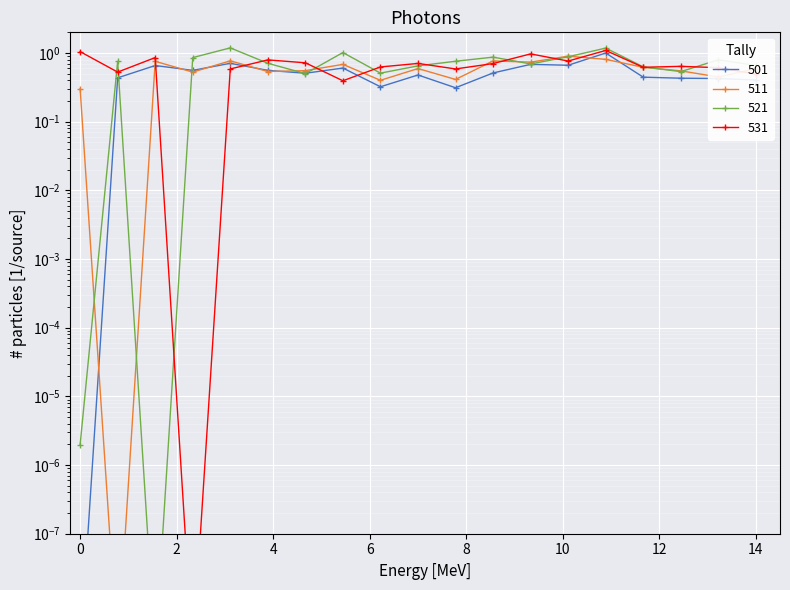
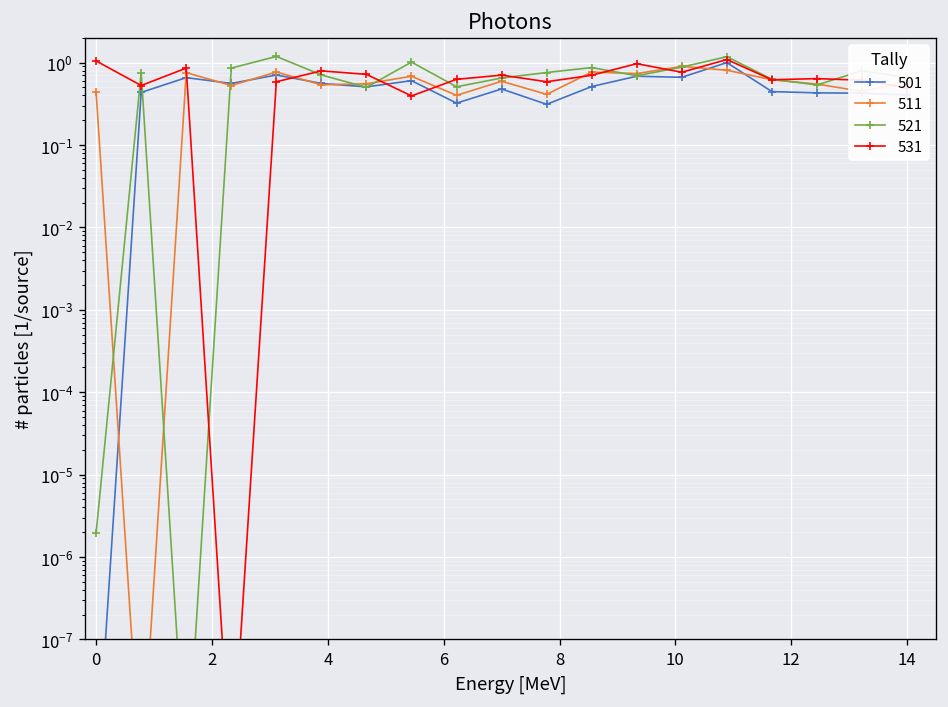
511, 0: 0.3 -> 0.4
